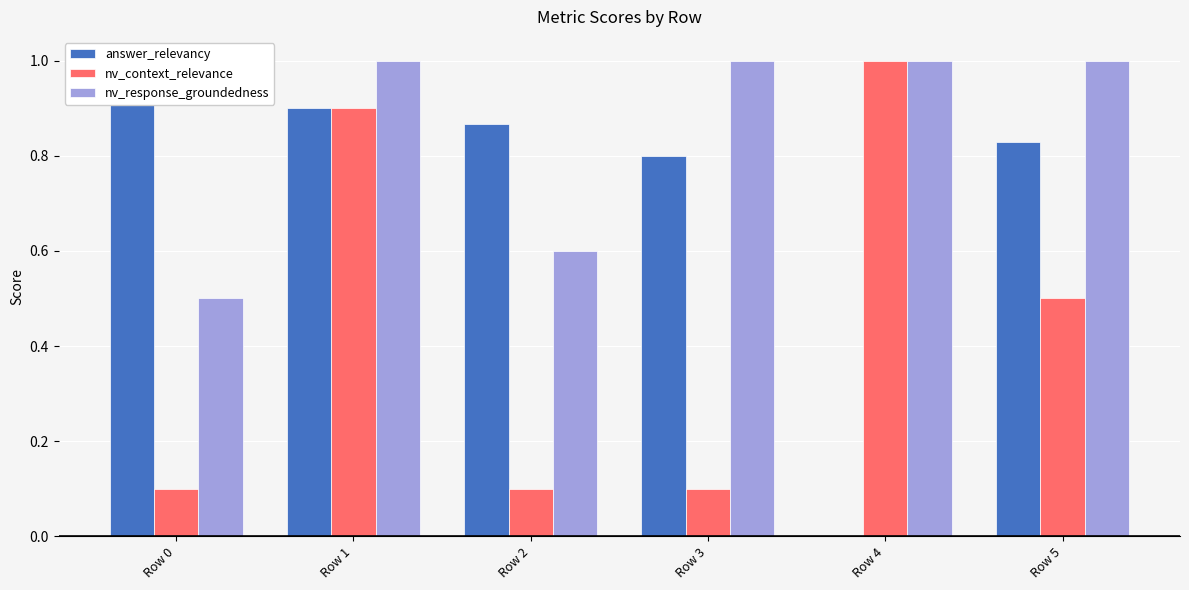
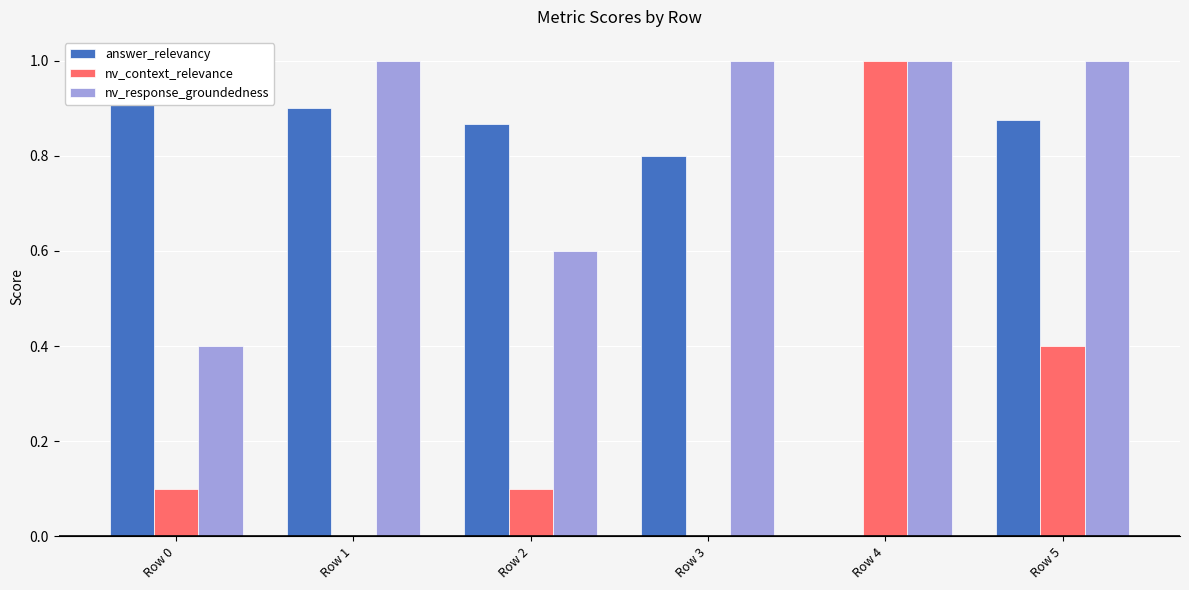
nv_response_groundedness, Row 0: 0.5 -> 0.4
nv_context_relevance, Row 1: 0.9 -> 0.0
nv_context_relevance, Row 3: 0.1 -> 0.0
answer_relevancy, Row 5: 0.83 -> 0.88
nv_context_relevance, Row 5: 0.5 -> 0.4
